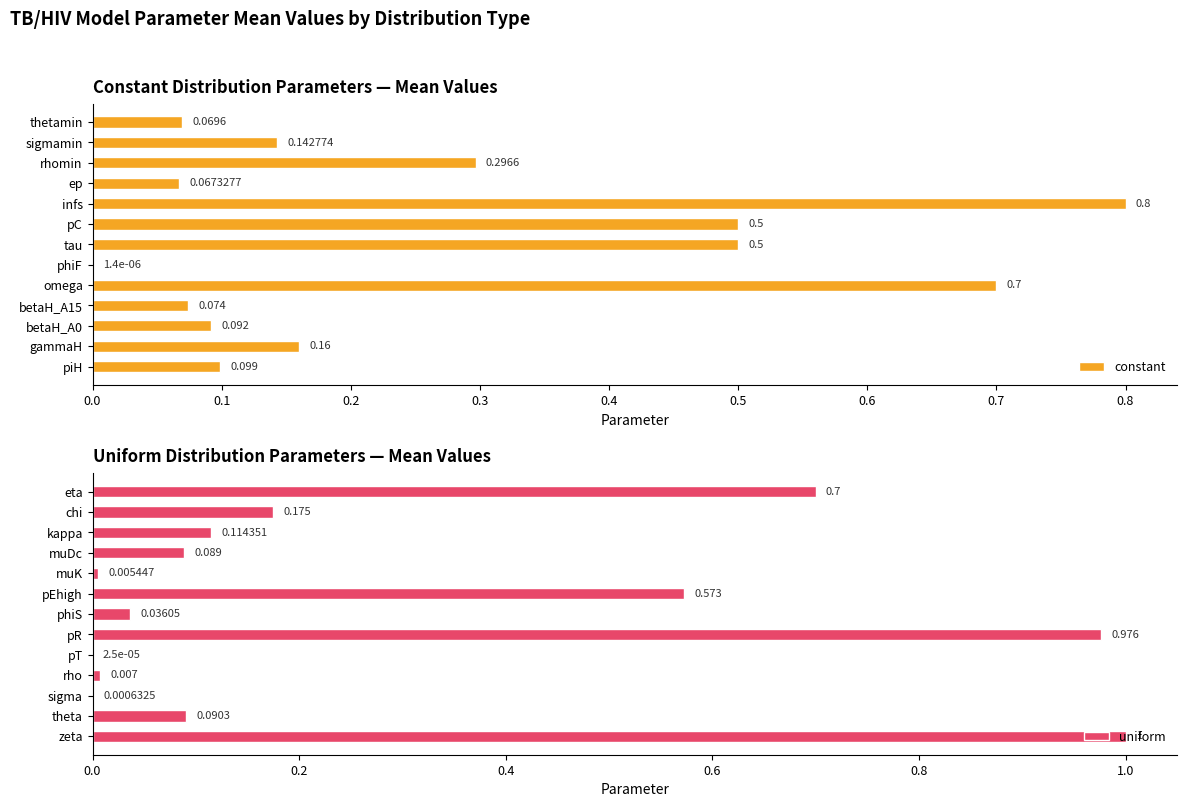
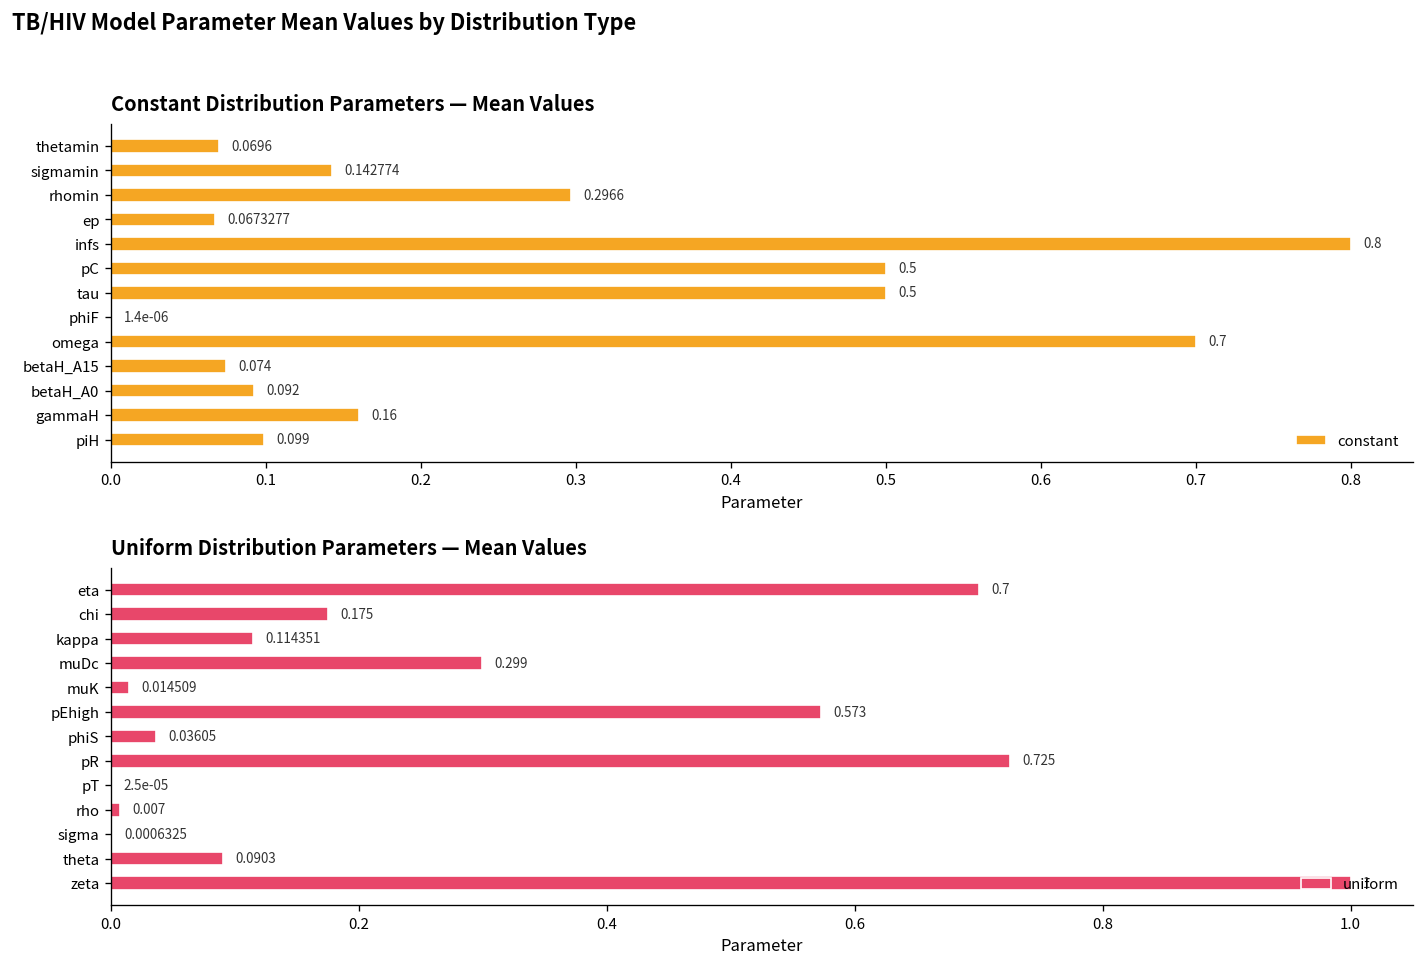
Uniform Distribution Parameters — Mean Values, muDc: 0.089 -> 0.299
Uniform Distribution Parameters — Mean Values, muK: 0.005447 -> 0.014509
Uniform Distribution Parameters — Mean Values, pR: 0.976 -> 0.725
